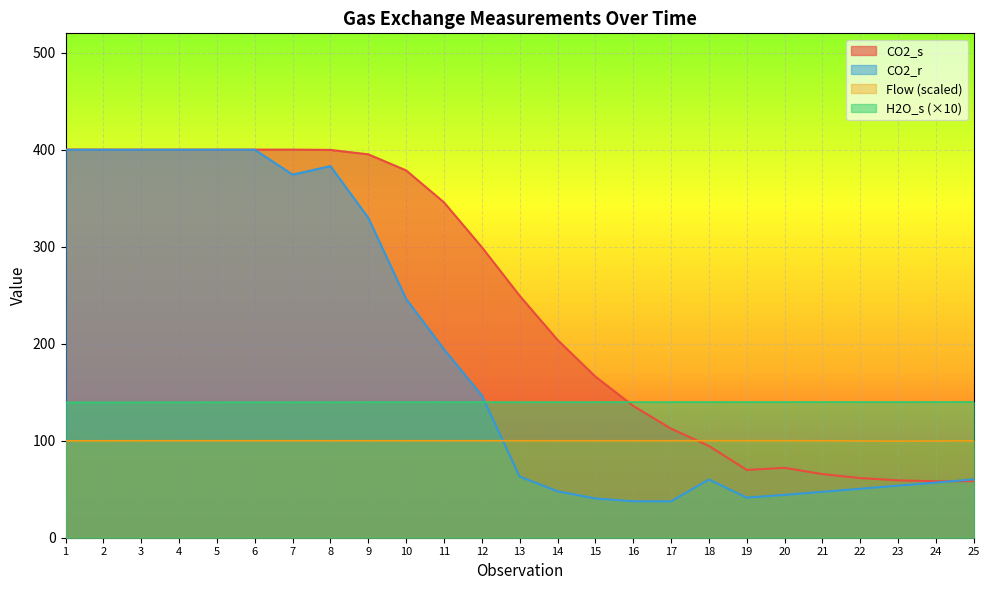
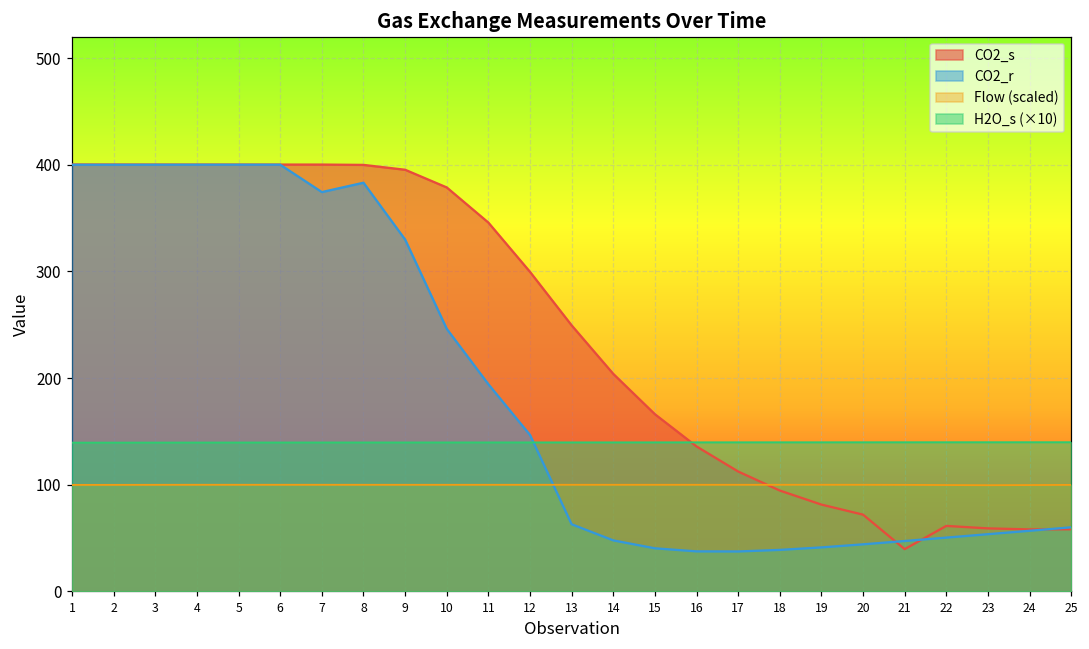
CO2_r, 18: 60 -> 40
CO2_s, 19: 70 -> 80
CO2_s, 21: 70 -> 40
